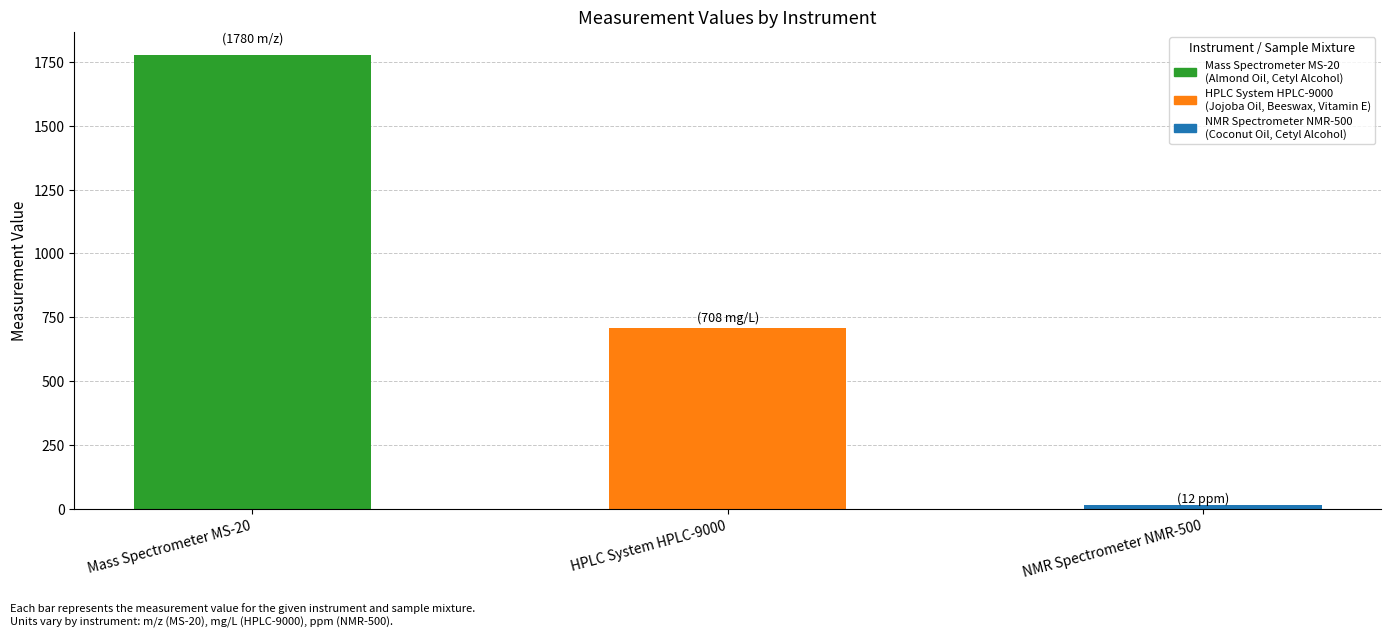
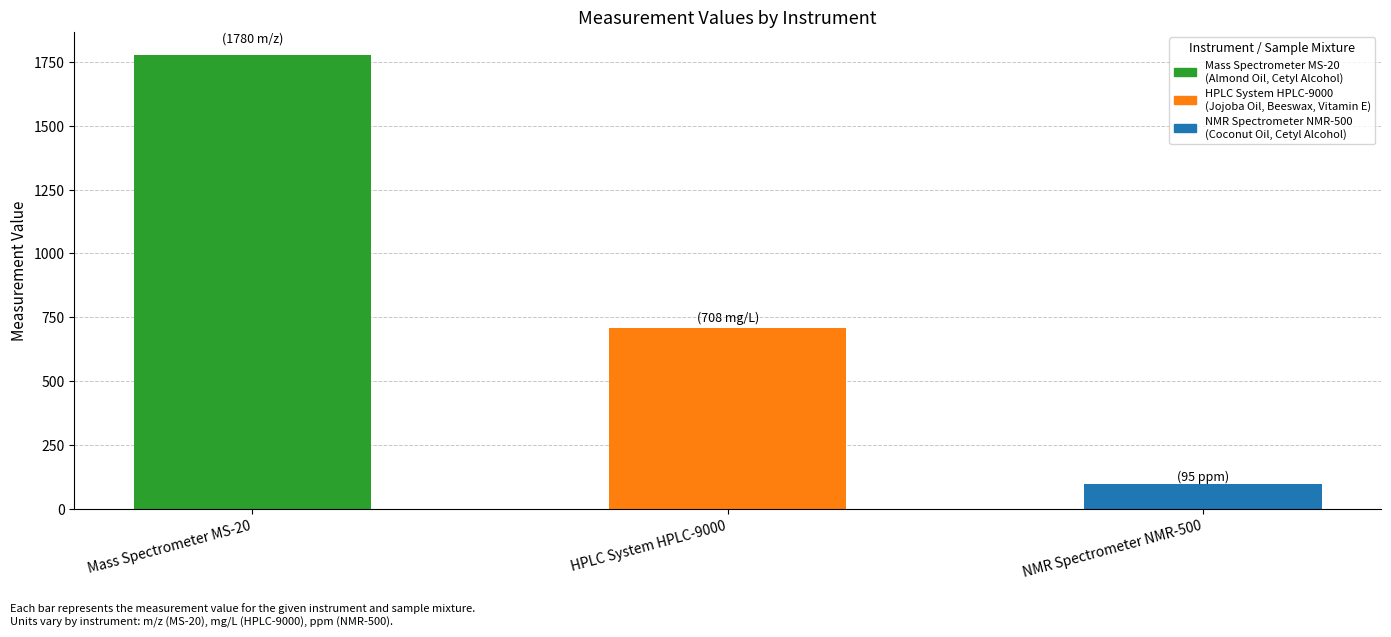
NMR Spectrometer NMR-500: (12 ppm) -> (95 ppm)
